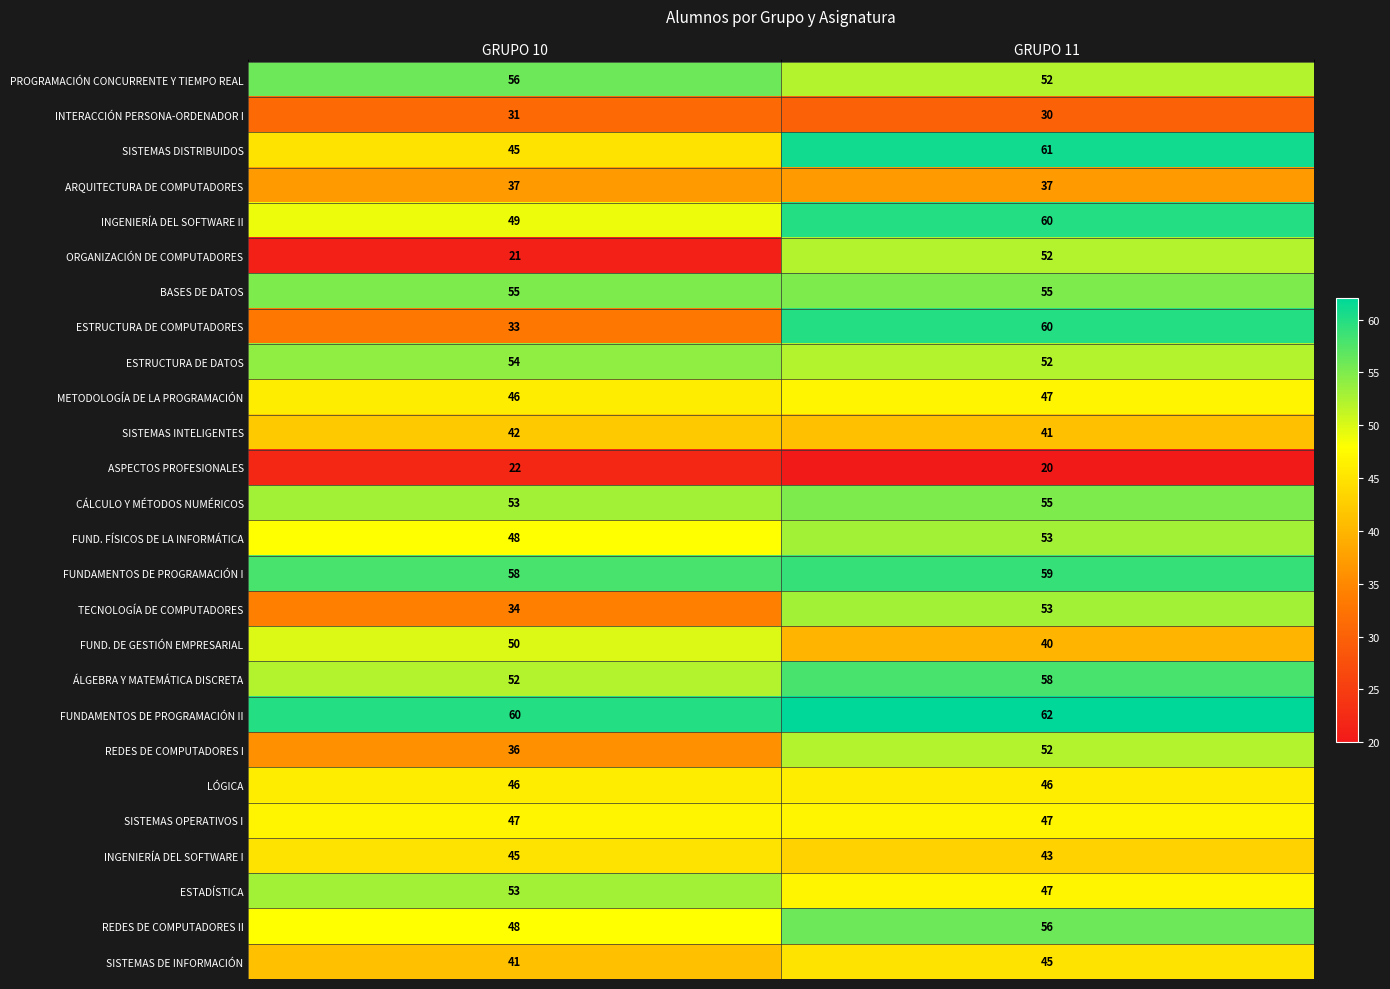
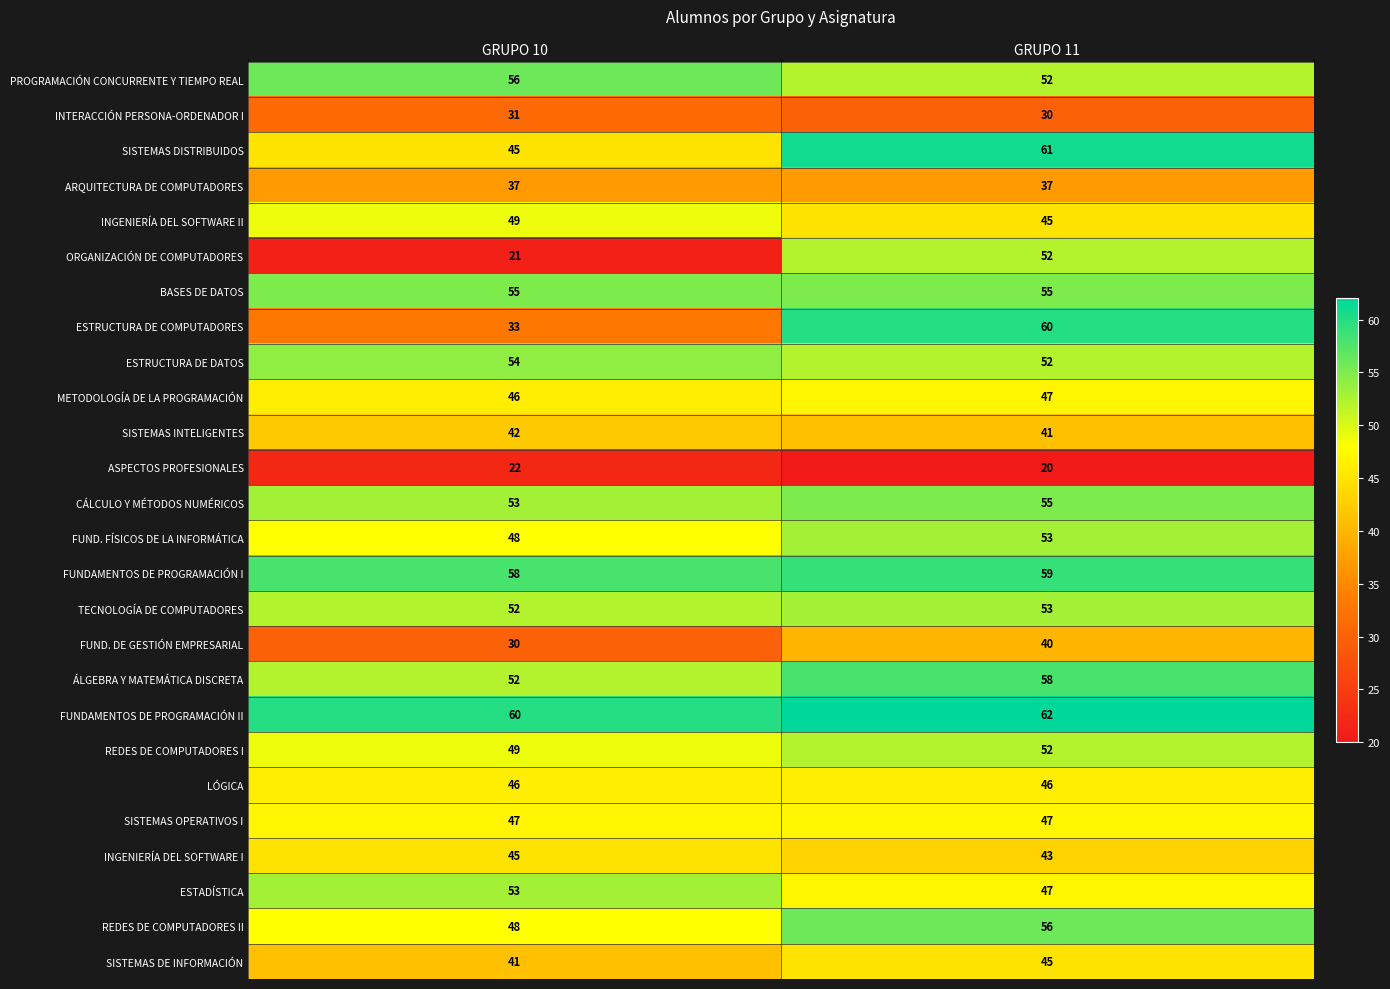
INGENIERÍA DEL SOFTWARE II, GRUPO 11: 60 -> 45
TECNOLOGÍA DE COMPUTADORES, GRUPO 10: 34 -> 52
FUND. DE GESTIÓN EMPRESARIAL, GRUPO 10: 50 -> 30
REDES DE COMPUTADORES I, GRUPO 10: 36 -> 49
